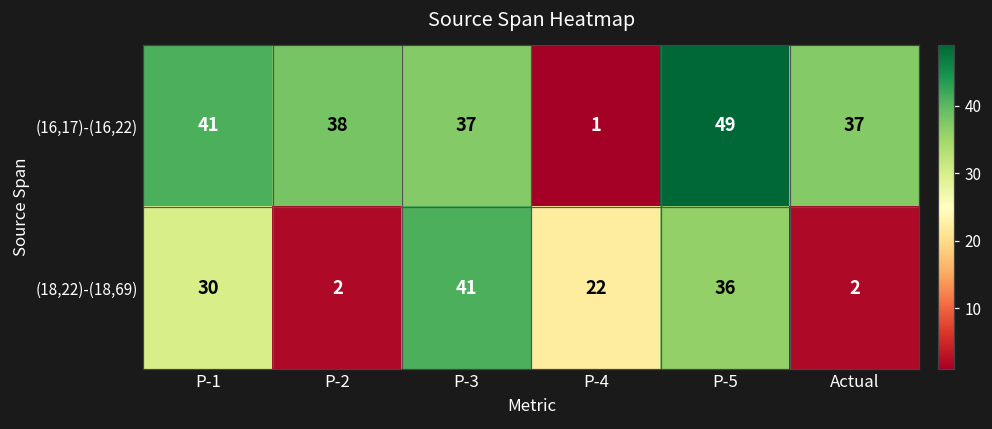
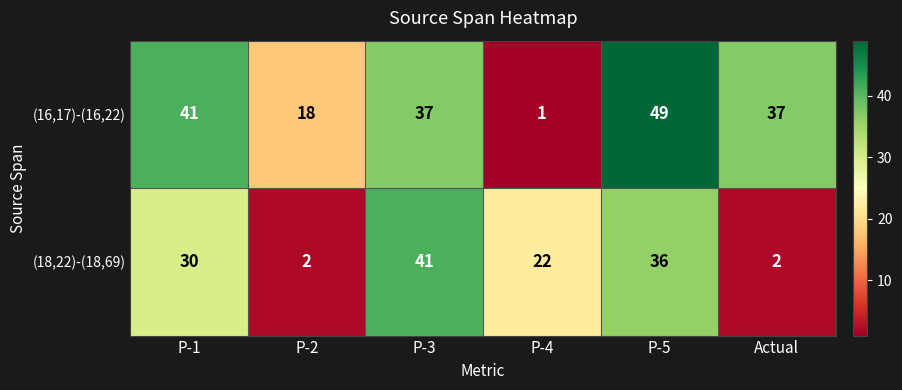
(16,17)-(16,22), P-2: 38 -> 18
